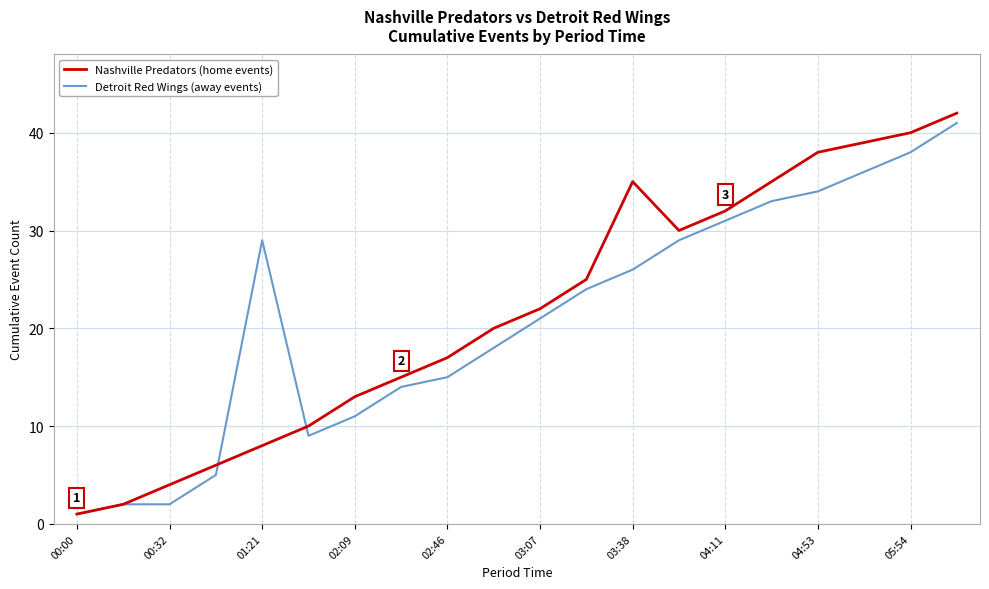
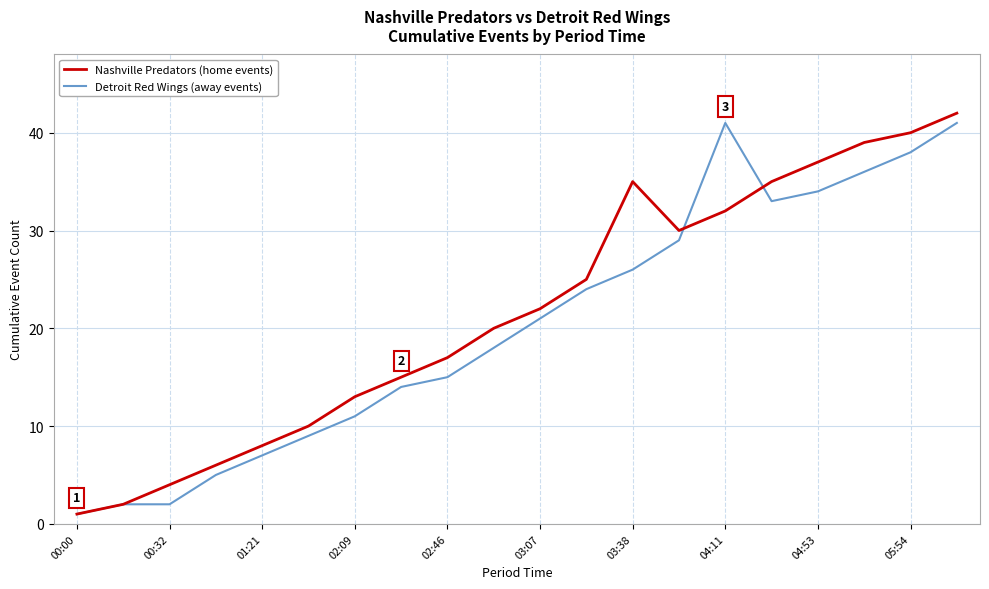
Detroit Red Wings (away events), 01:21: 29 -> 7
Detroit Red Wings (away events), 04:11: 31 -> 41
Nashville Predators (home events), 04:53: 38 -> 37
